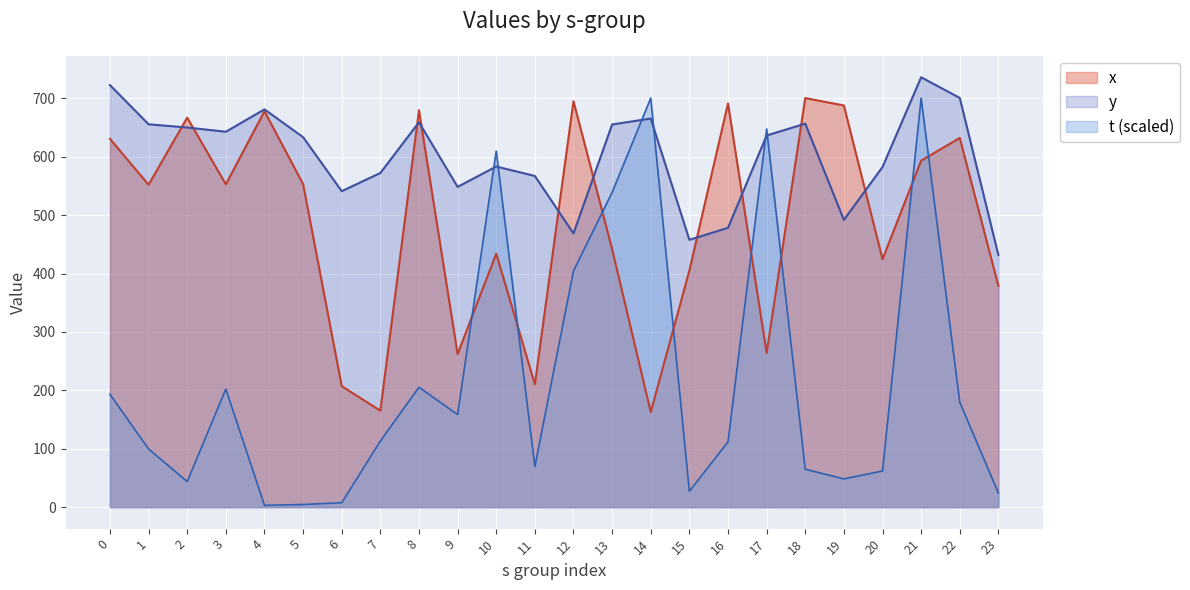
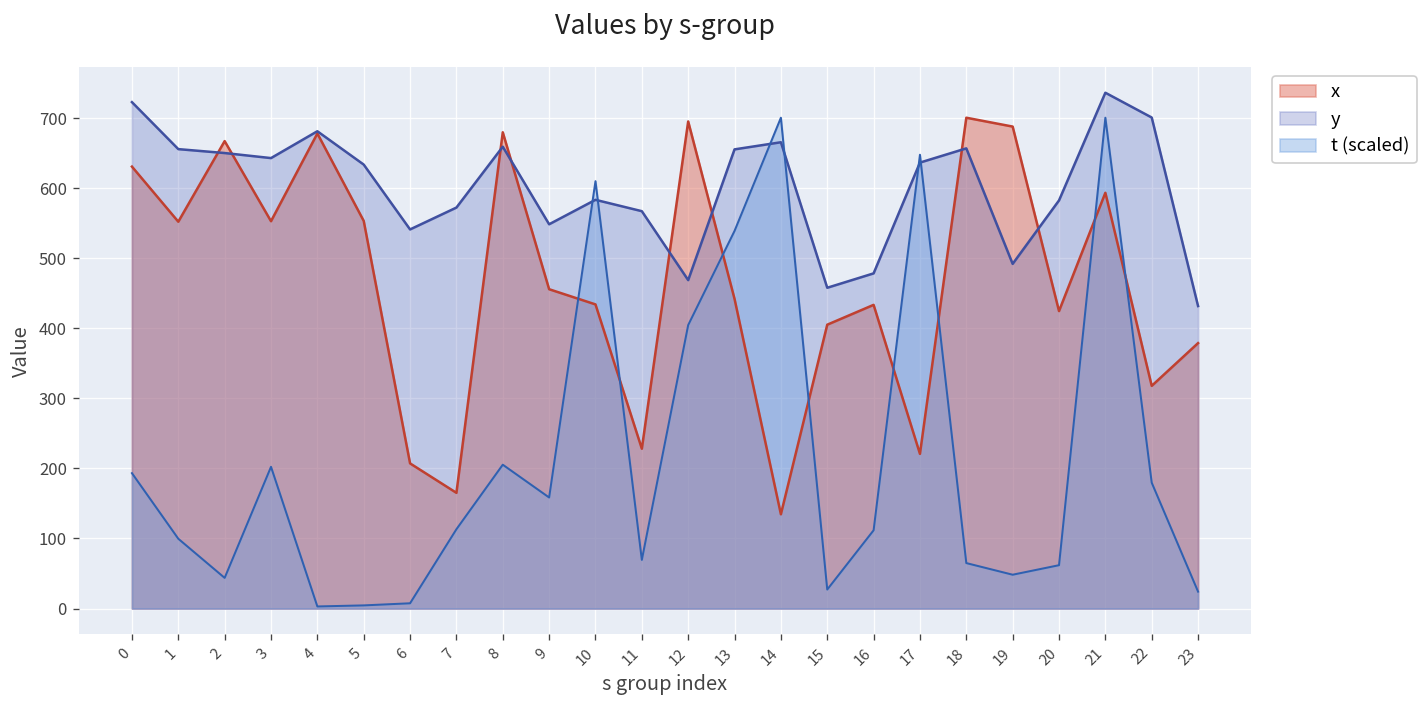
x, 9: 260 -> 460
x, 11: 210 -> 230
x, 14: 160 -> 130
x, 16: 690 -> 430
x, 17: 260 -> 220
x, 22: 630 -> 320
